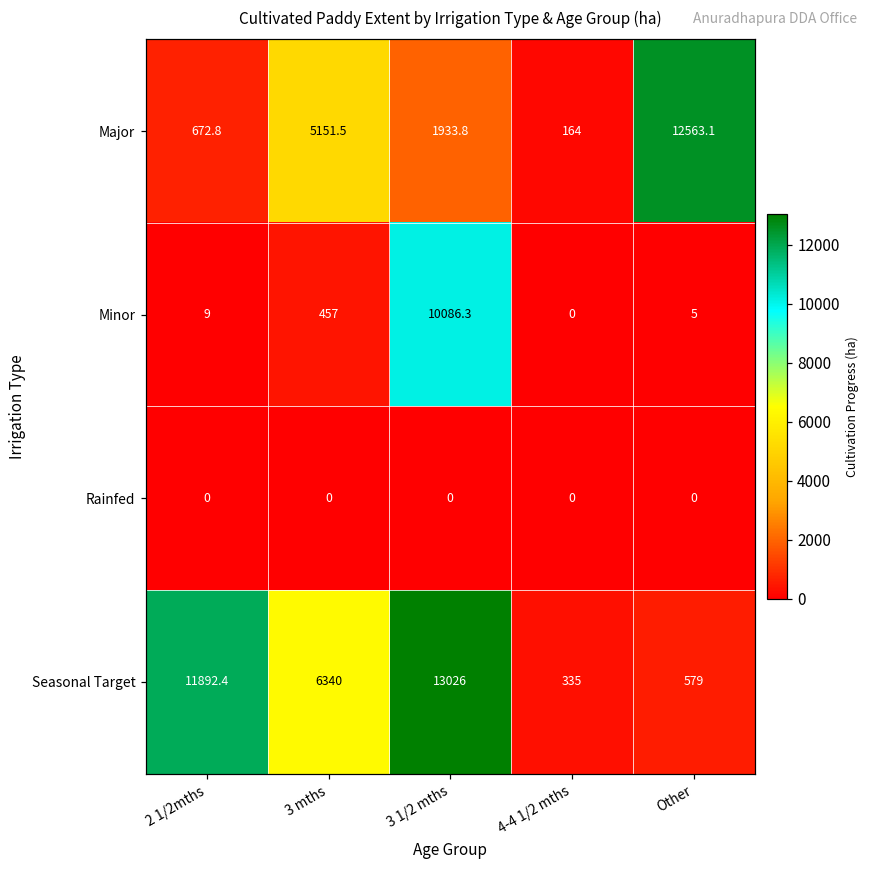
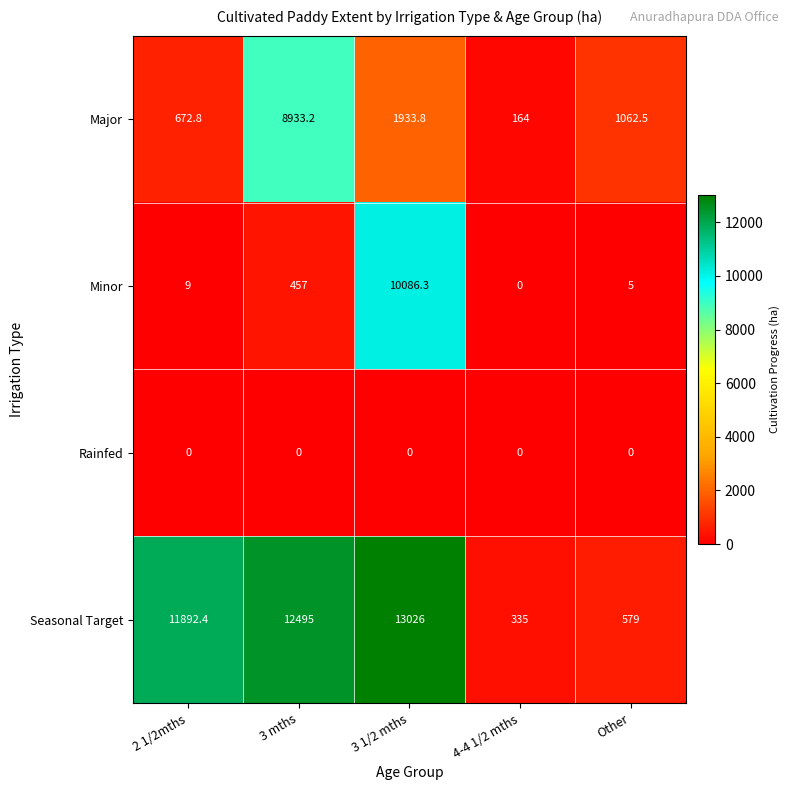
Major, 3 mths: 5151.5 -> 8933.2
Major, Other: 12563.1 -> 1062.5
Seasonal Target, 3 mths: 6340 -> 12495
